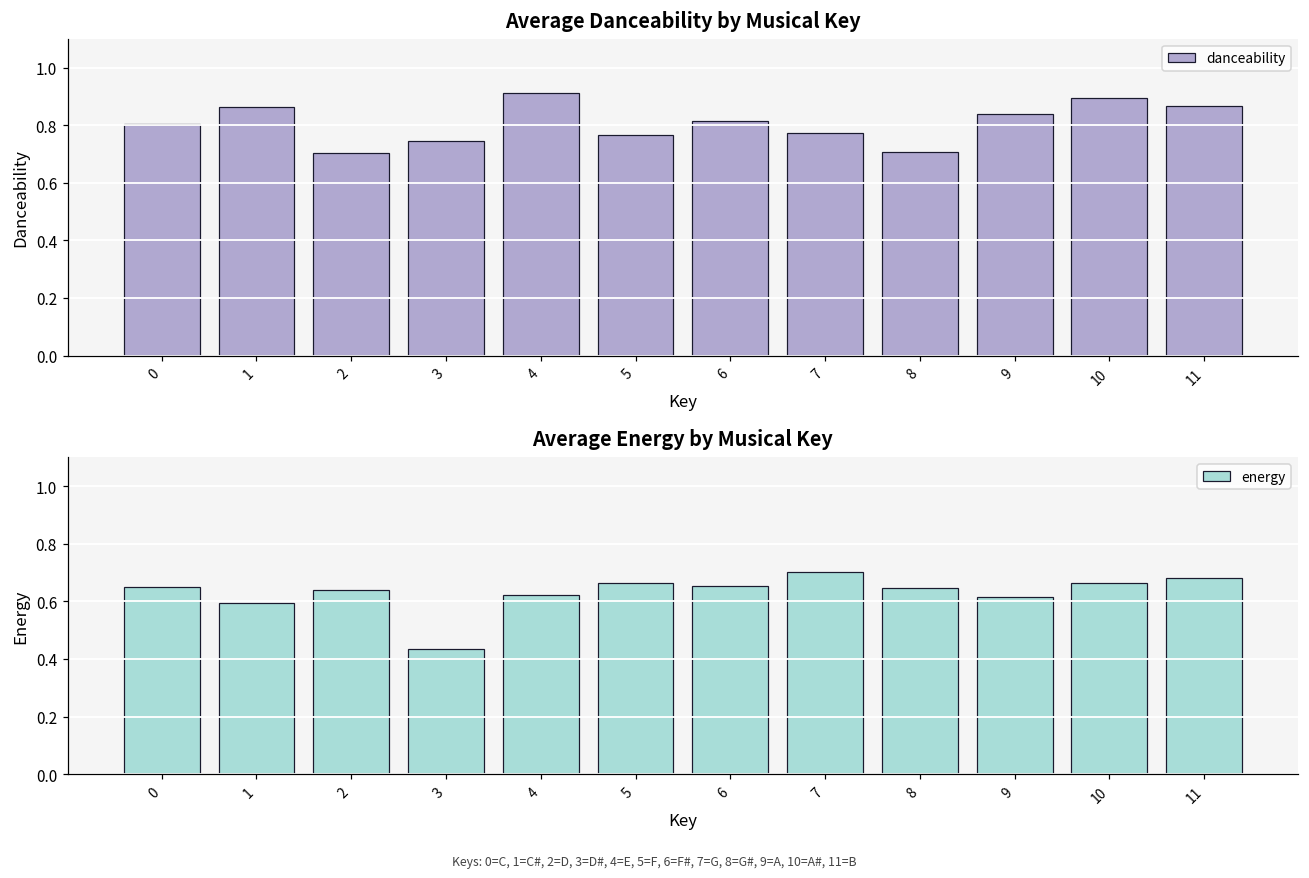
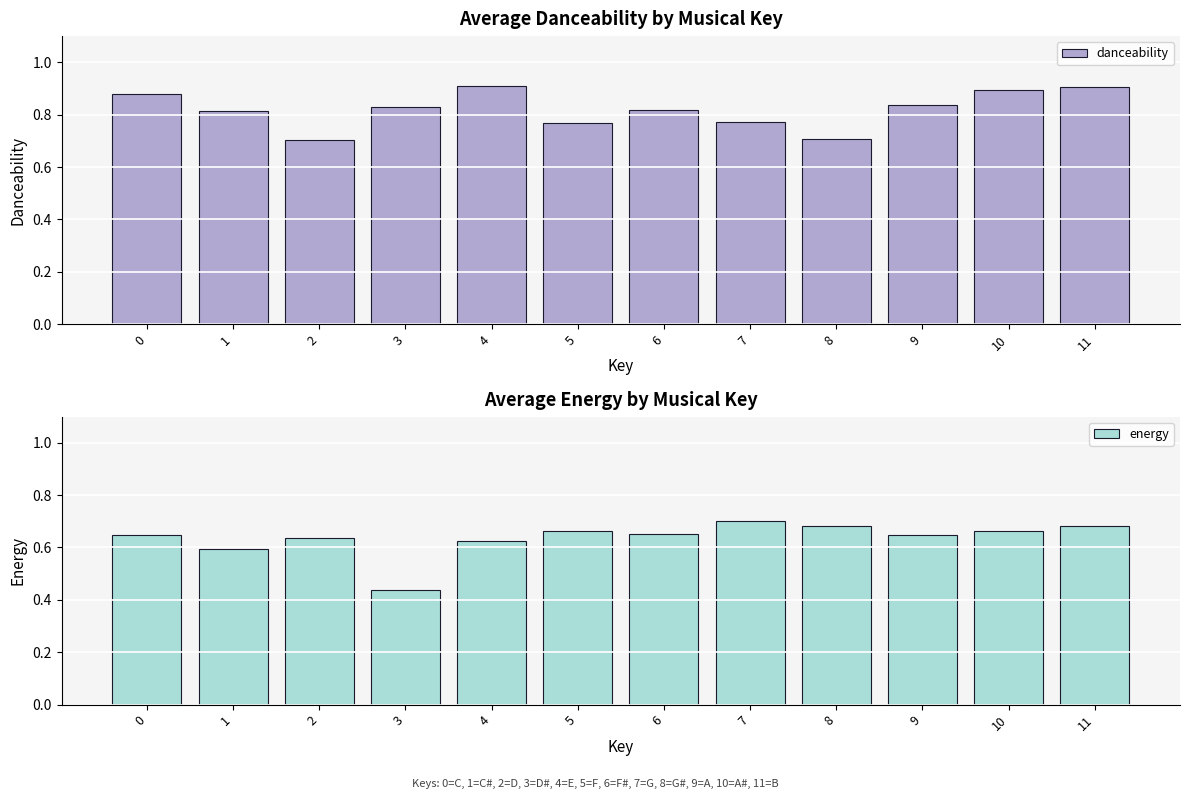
Average Danceability by Musical Key, 0: 0.80 -> 0.88
Average Danceability by Musical Key, 1: 0.86 -> 0.81
Average Danceability by Musical Key, 3: 0.74 -> 0.83
Average Danceability by Musical Key, 11: 0.87 -> 0.91
Average Energy by Musical Key, 8: 0.65 -> 0.68
Average Energy by Musical Key, 9: 0.62 -> 0.65
